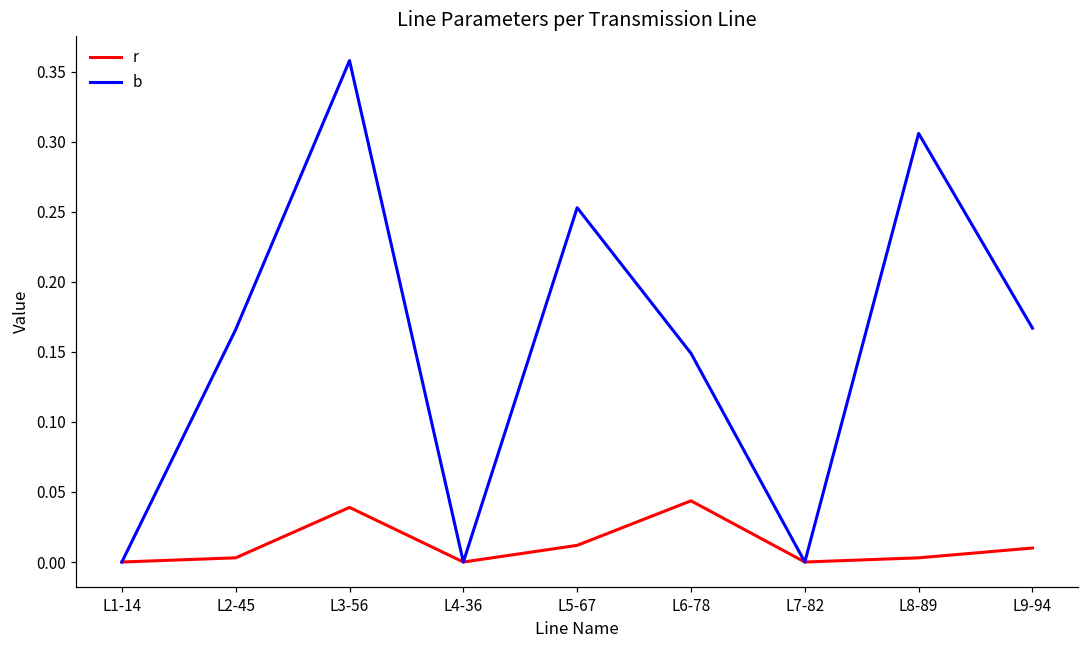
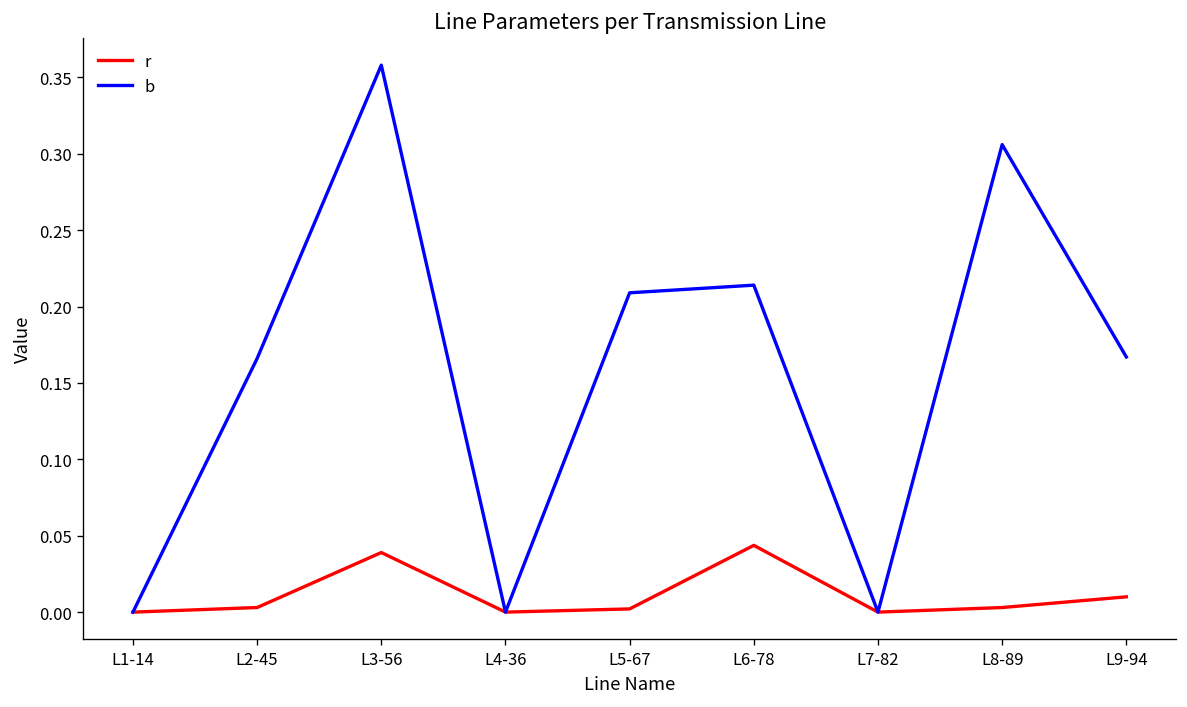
r, L5-67: 0.012 -> 0.002
b, L5-67: 0.253 -> 0.209
b, L6-78: 0.149 -> 0.214
